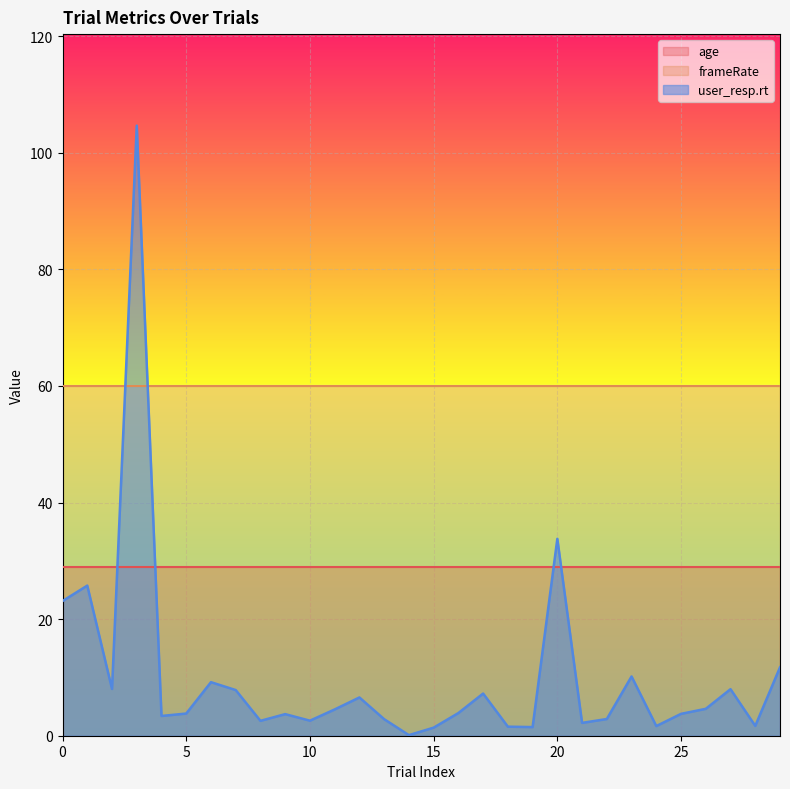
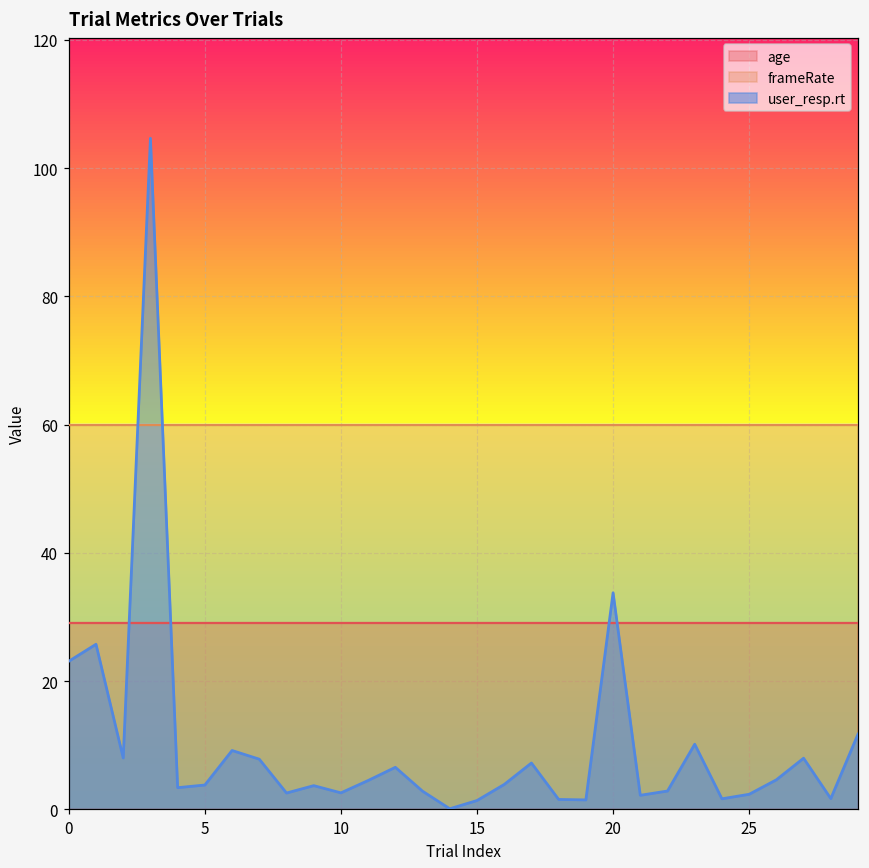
user_resp.rt, 25: 4 -> 2
